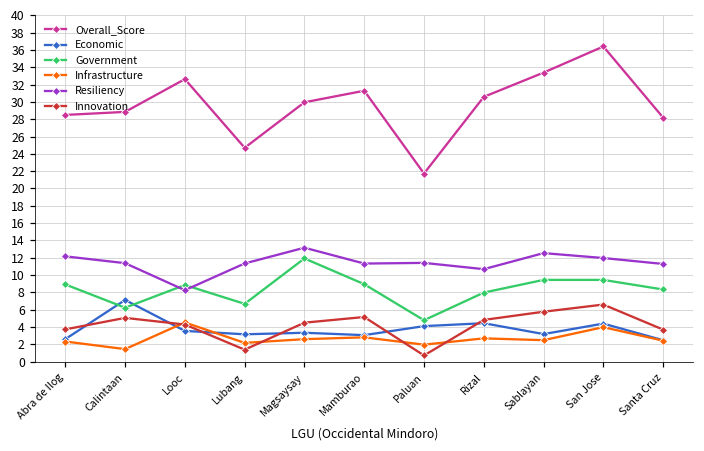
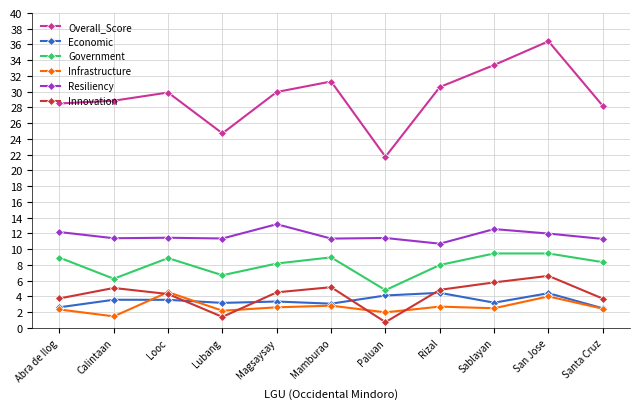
Economic, Calintaan: 7 -> 4
Overall_Score, Looc: 33 -> 30
Resiliency, Looc: 8 -> 11
Government, Magsaysay: 12 -> 8
